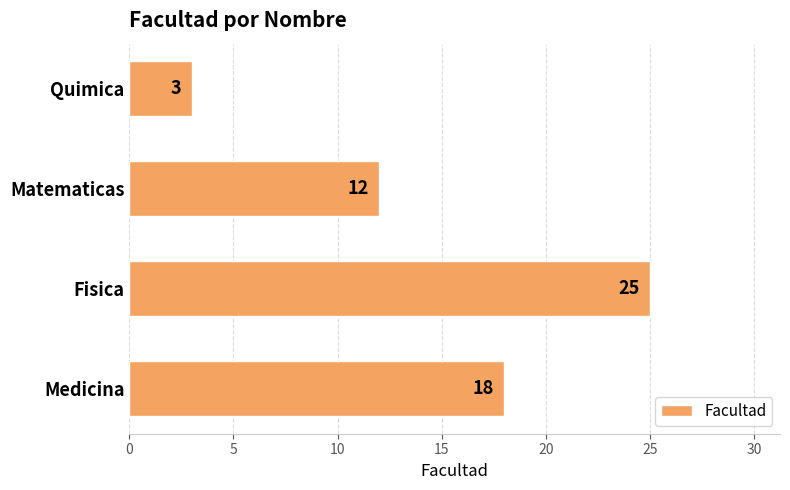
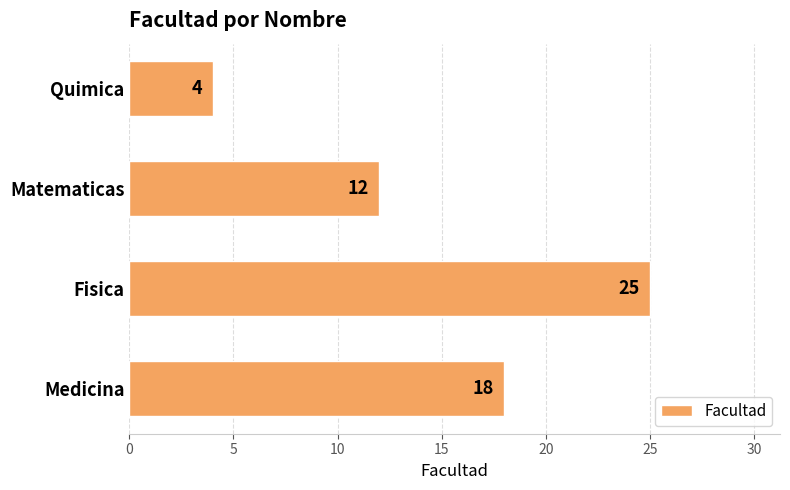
Quimica: 3 -> 4
